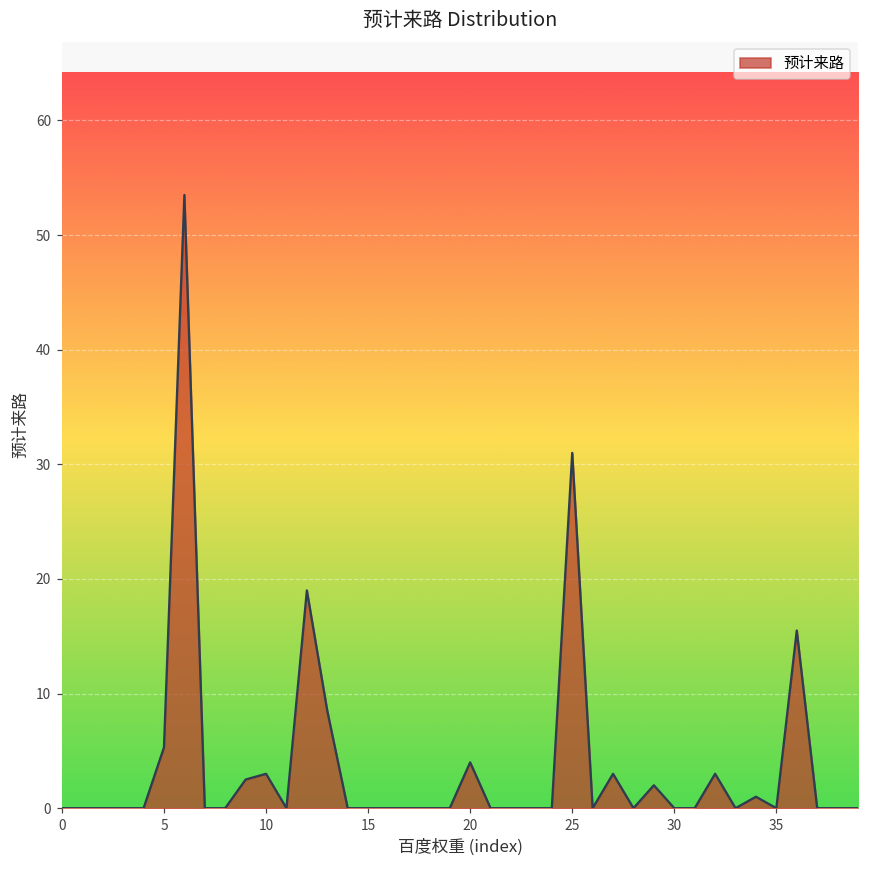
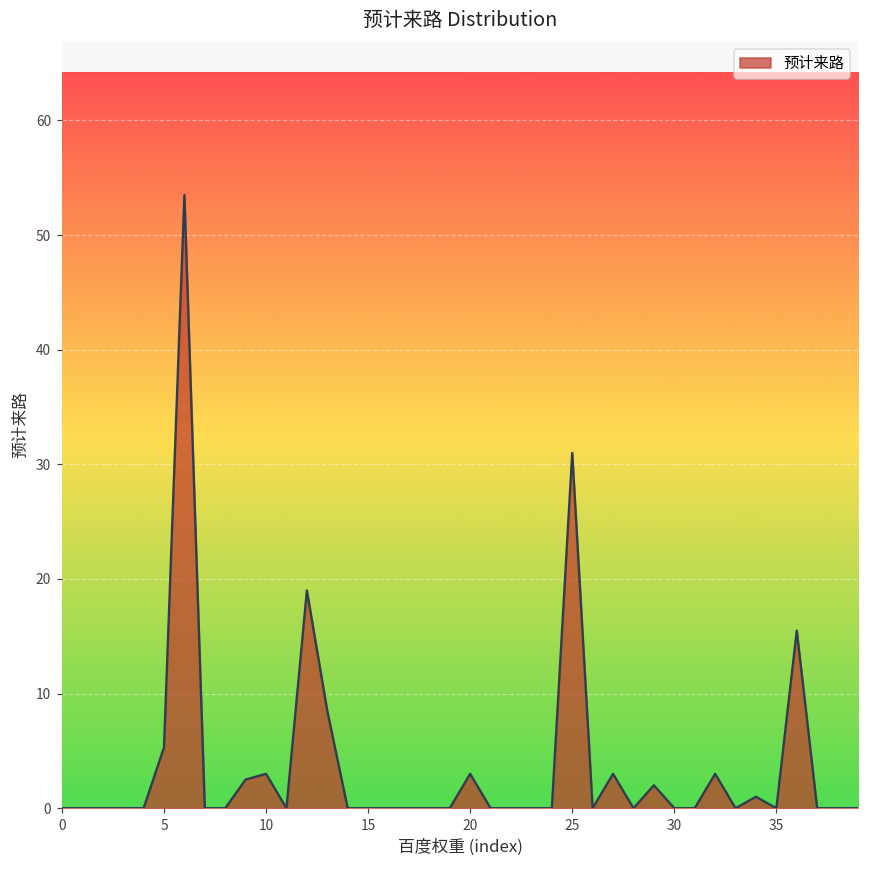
20: 4 -> 3
